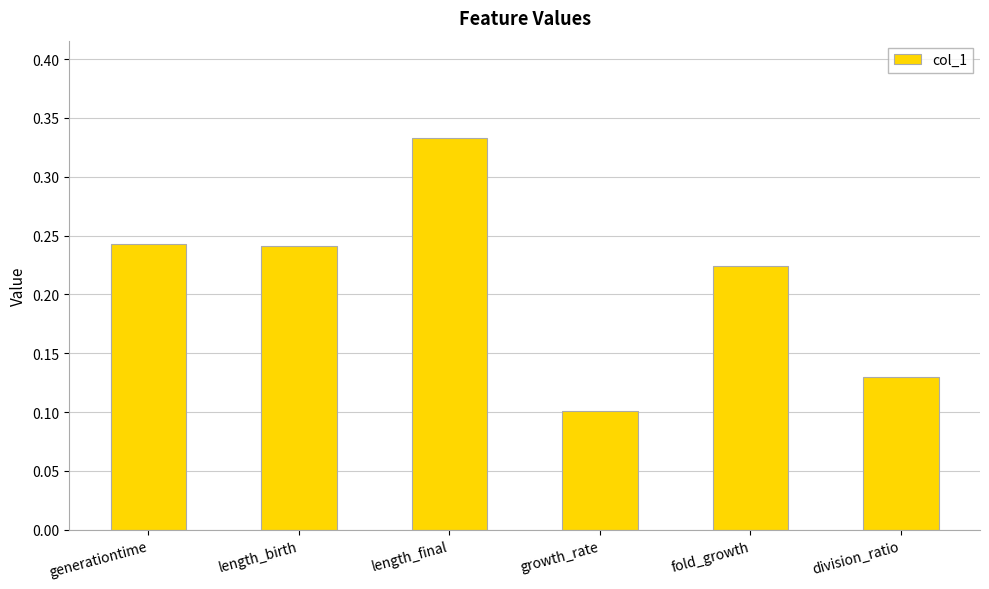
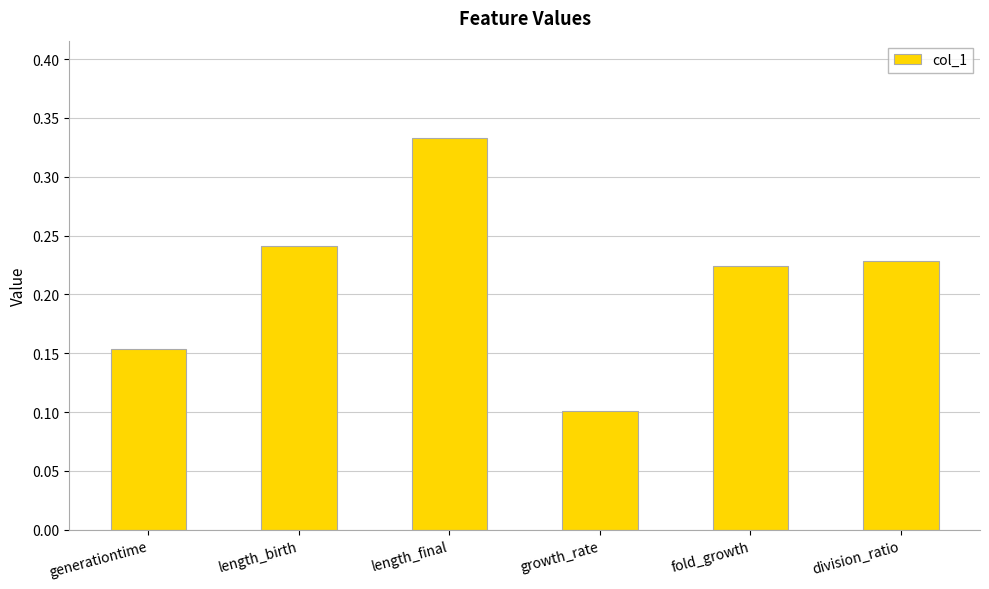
generationtime: 0.243 -> 0.154
division_ratio: 0.130 -> 0.228
